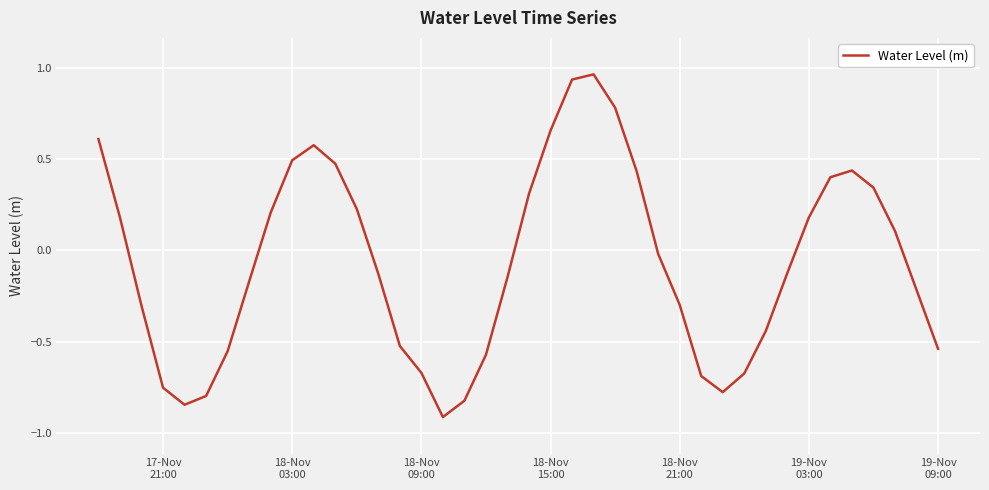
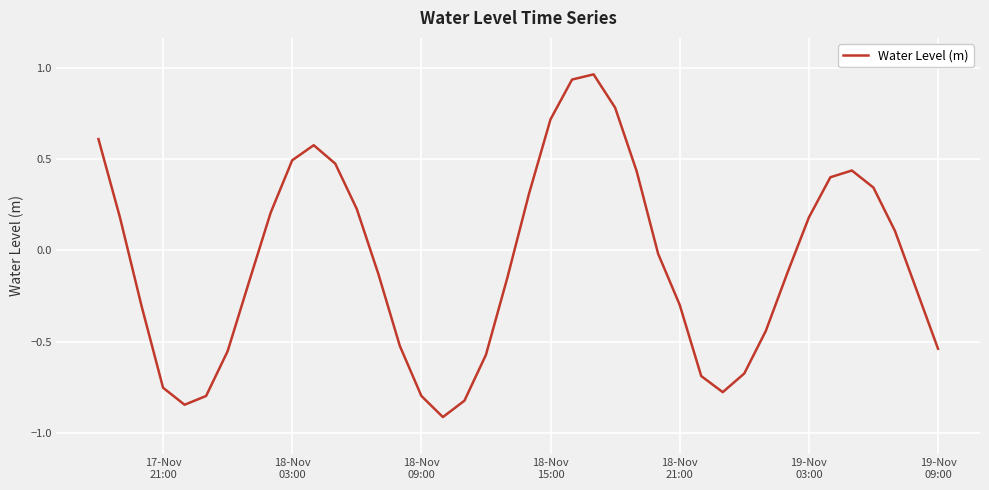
18-Nov 09:00: -0.67 -> -0.80
18-Nov 15:00: 0.66 -> 0.72
